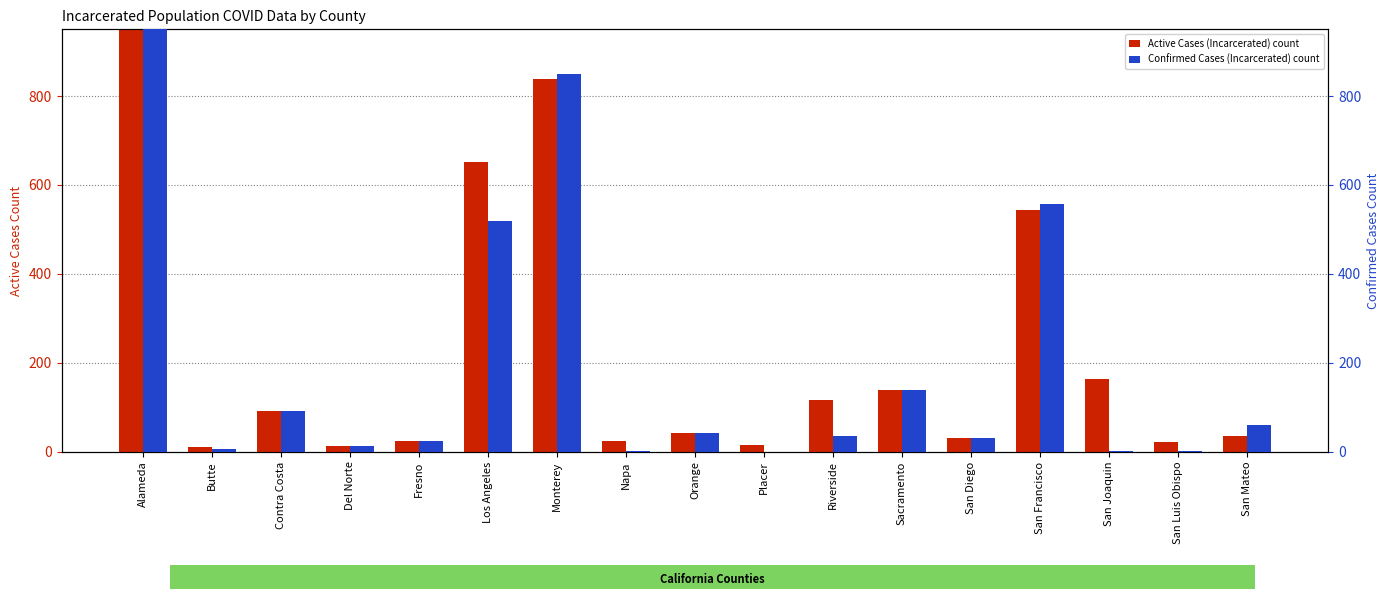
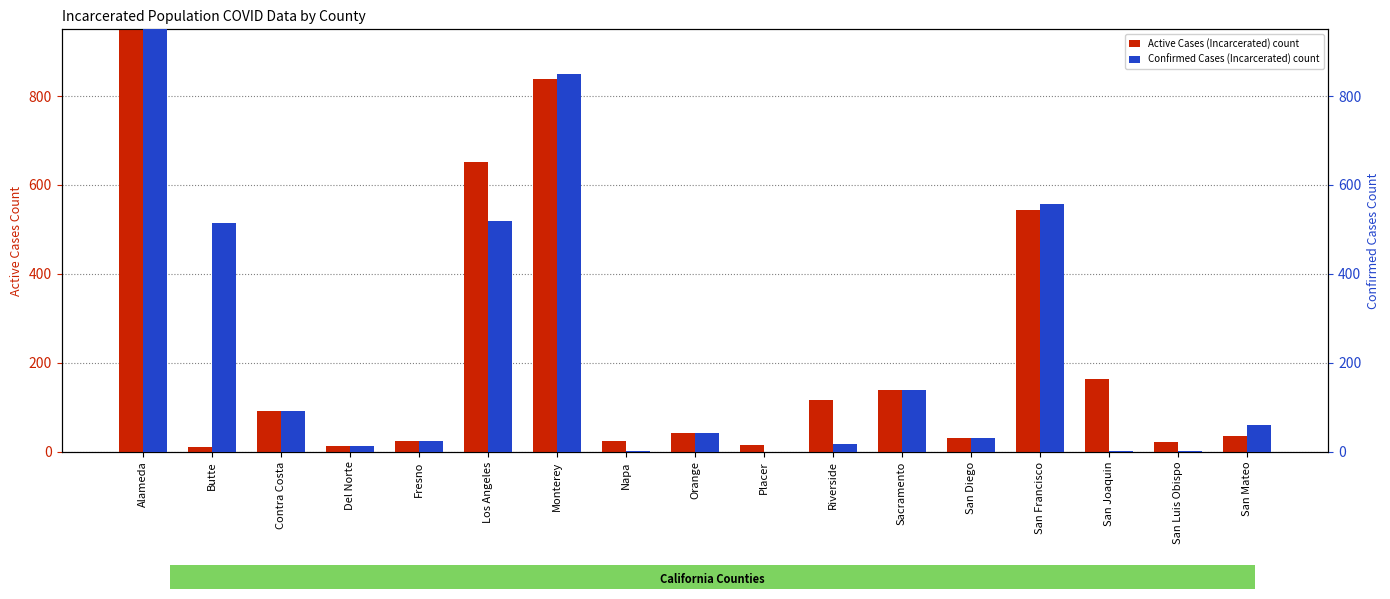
Confirmed Cases (Incarcerated) count, Butte: 10 -> 510
Confirmed Cases (Incarcerated) count, Riverside: 40 -> 20
